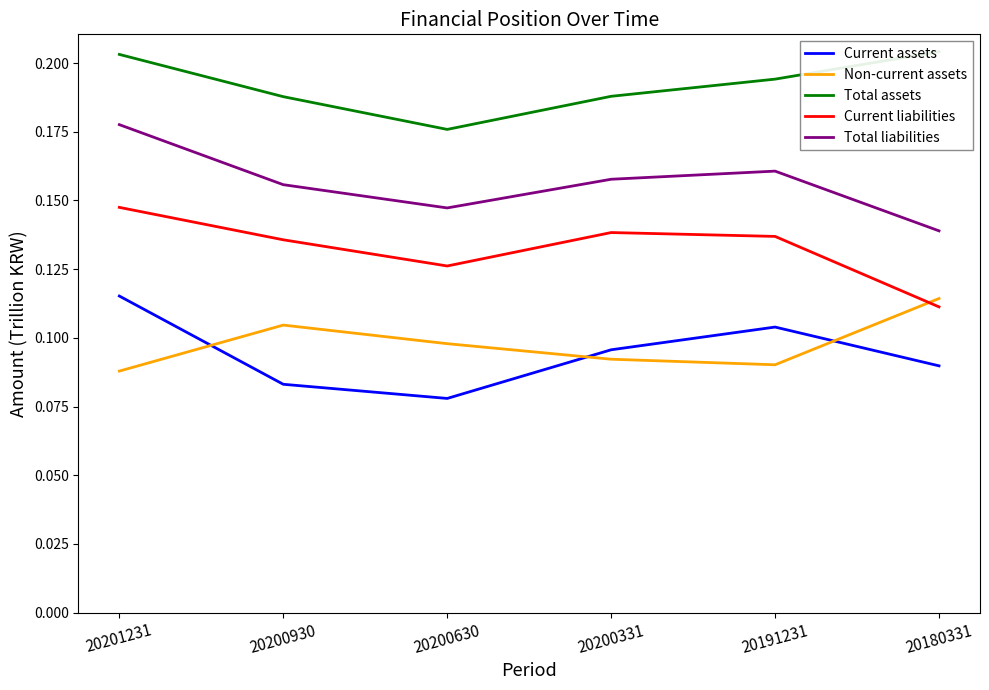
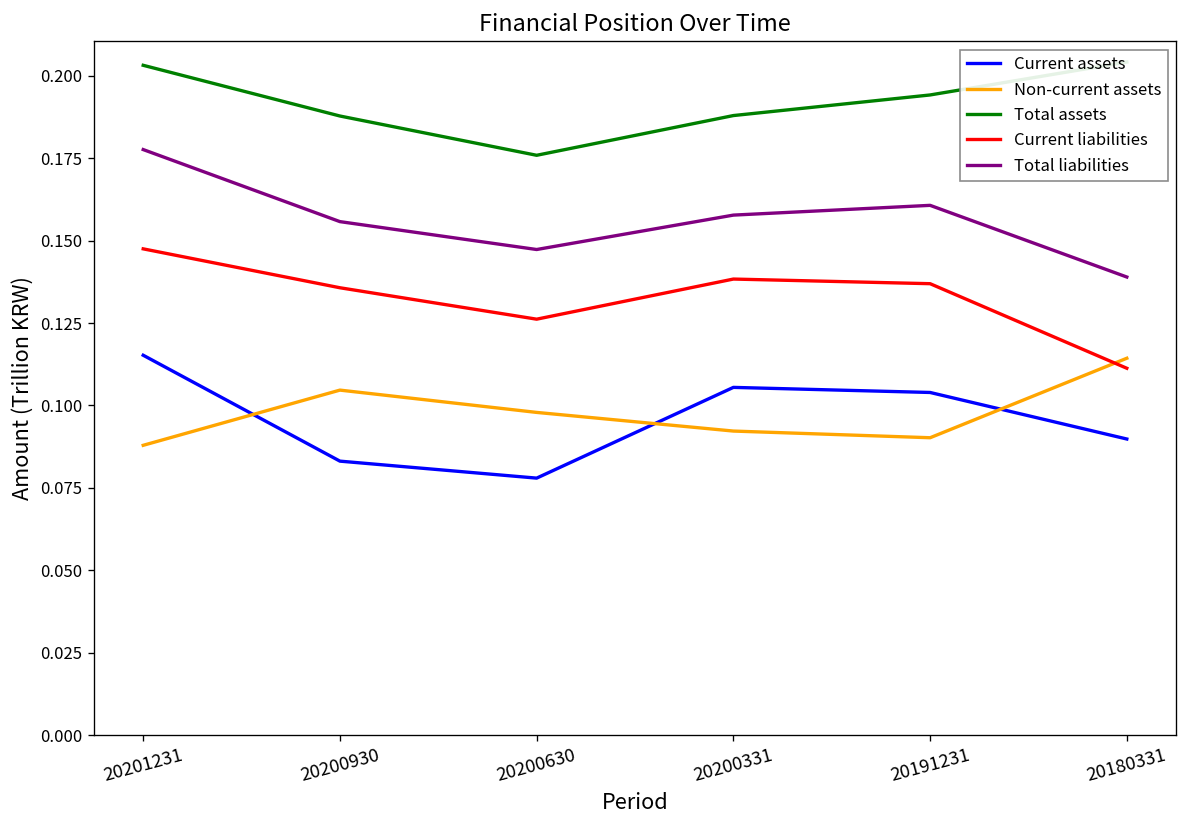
Current assets, 20200331: 0.096 -> 0.105
